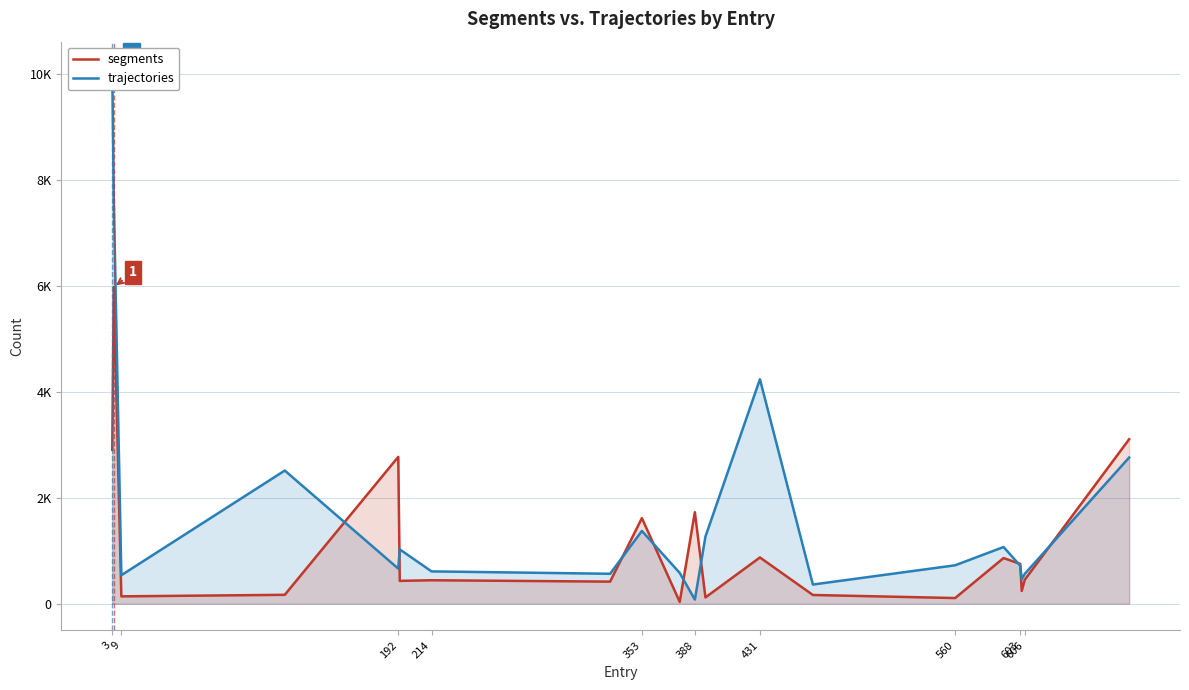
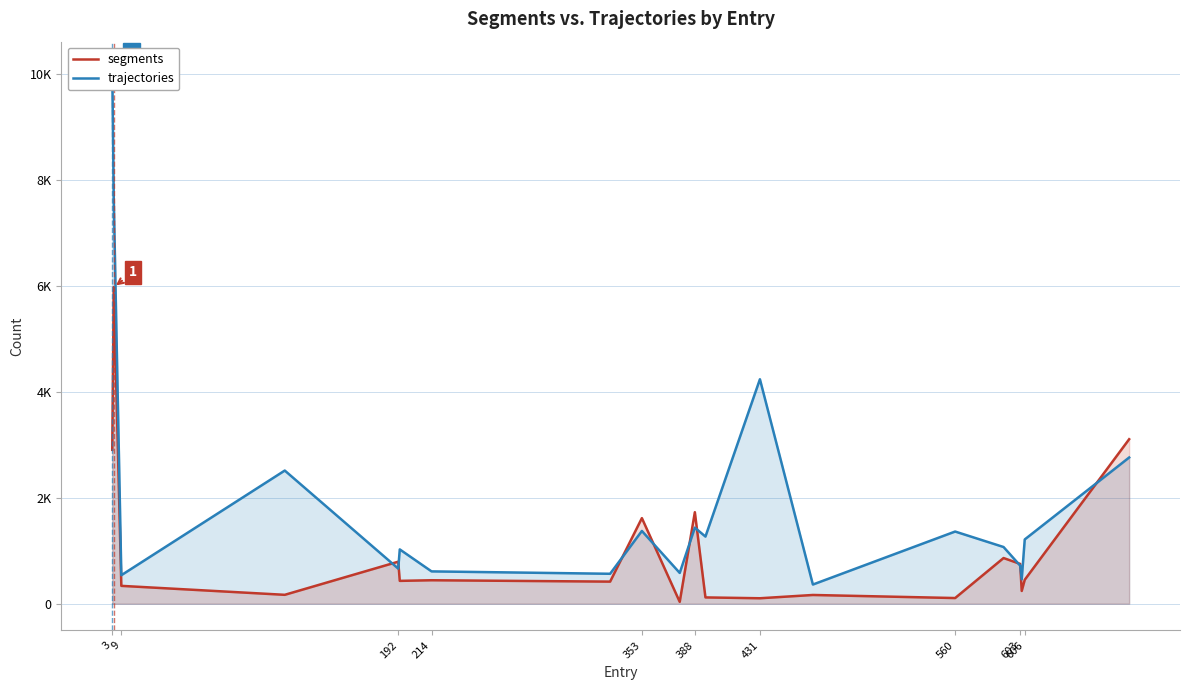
segments, 9: 100 -> 300
segments, 192: 2800 -> 800
trajectories, 388: 100 -> 1400
segments, 431: 900 -> 100
trajectories, 560: 700 -> 1400
trajectories, 606: 600 -> 1200
